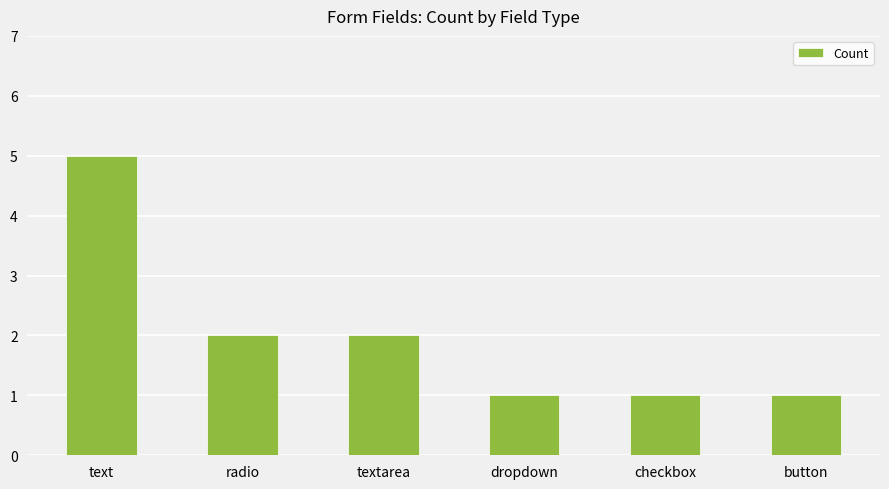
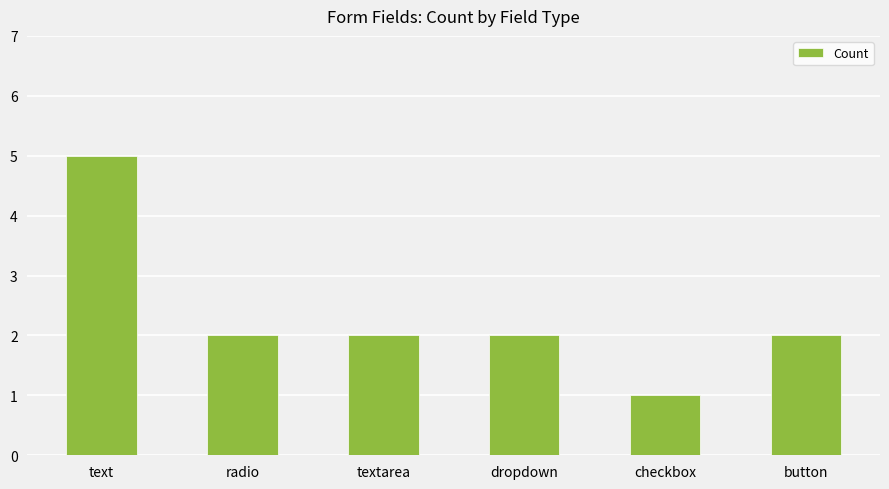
dropdown: 1 -> 2
button: 1 -> 2
